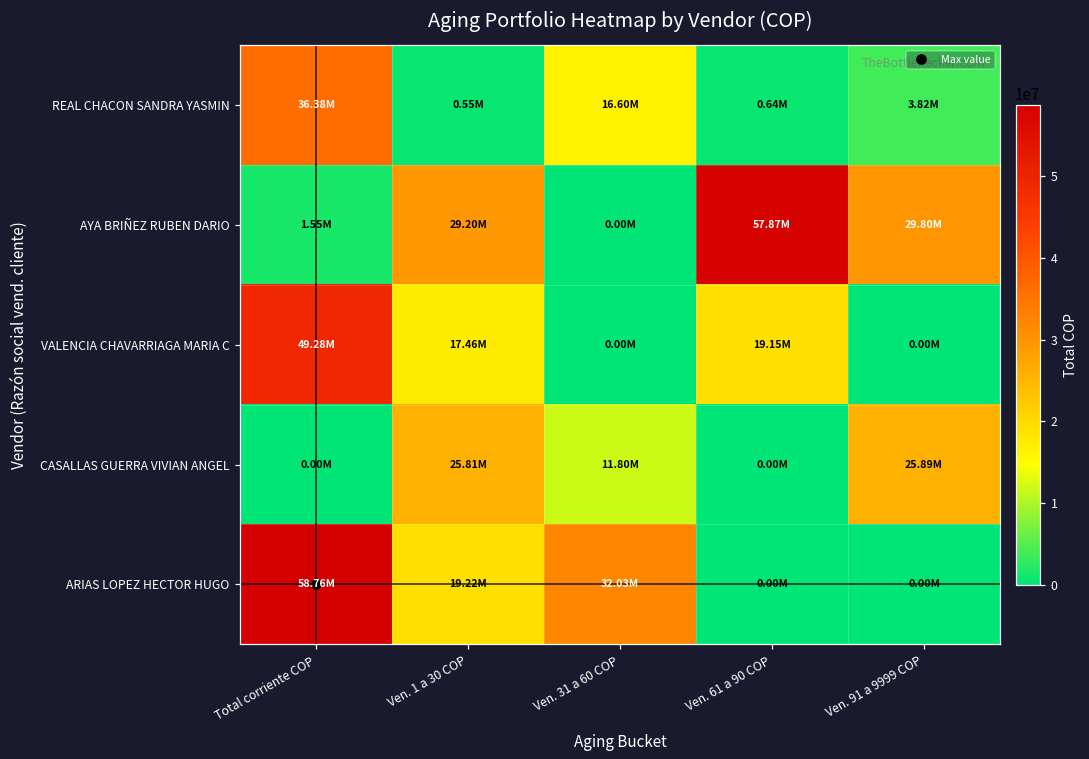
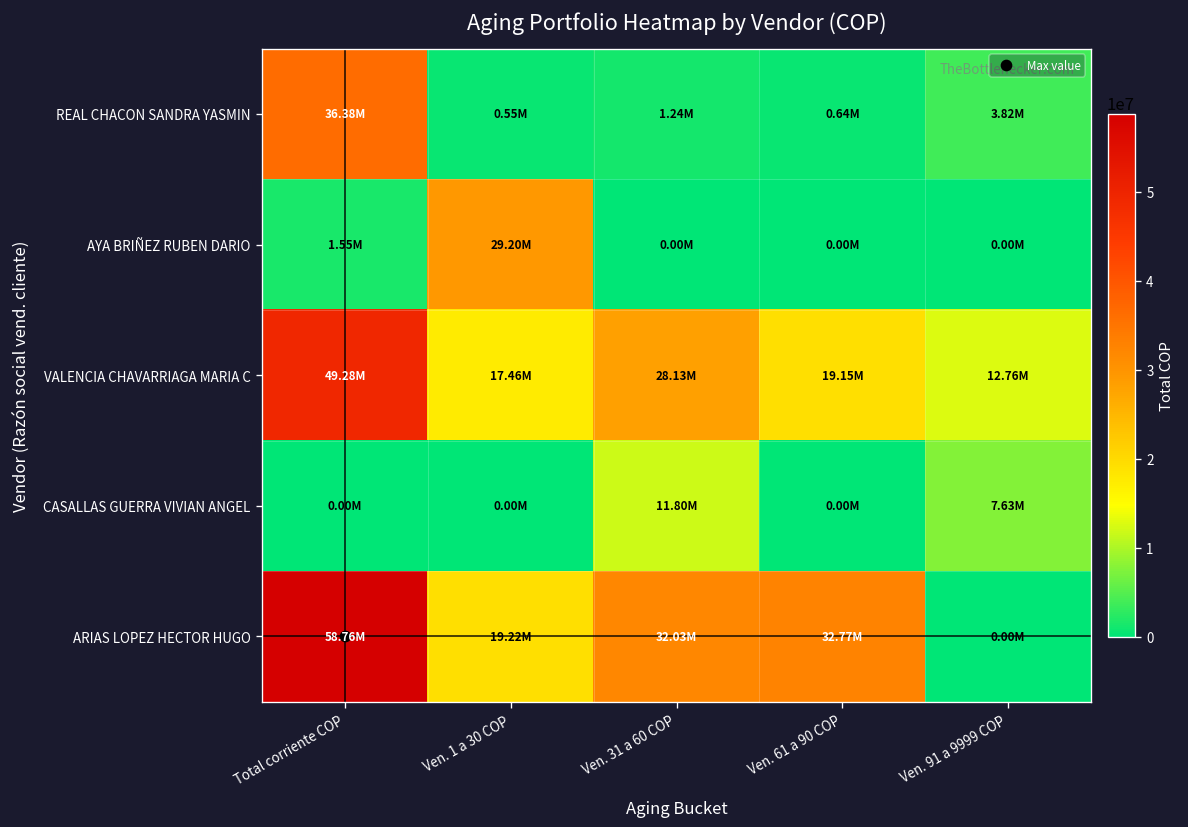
REAL CHACON SANDRA YASMIN, Ven. 31 a 60 COP: 16.60M -> 1.24M
AYA BRIÑEZ RUBEN DARIO, Ven. 61 a 90 COP: 57.87M -> 0.00M
AYA BRIÑEZ RUBEN DARIO, Ven. 91 a 9999 COP: 29.80M -> 0.00M
VALENCIA CHAVARRIAGA MARIA C, Ven. 31 a 60 COP: 0.00M -> 28.13M
VALENCIA CHAVARRIAGA MARIA C, Ven. 91 a 9999 COP: 0.00M -> 12.76M
CASALLAS GUERRA VIVIAN ANGEL, Ven. 1 a 30 COP: 25.81M -> 0.00M
CASALLAS GUERRA VIVIAN ANGEL, Ven. 91 a 9999 COP: 25.89M -> 7.63M
ARIAS LOPEZ HECTOR HUGO, Ven. 61 a 90 COP: 0.00M -> 32.77M
